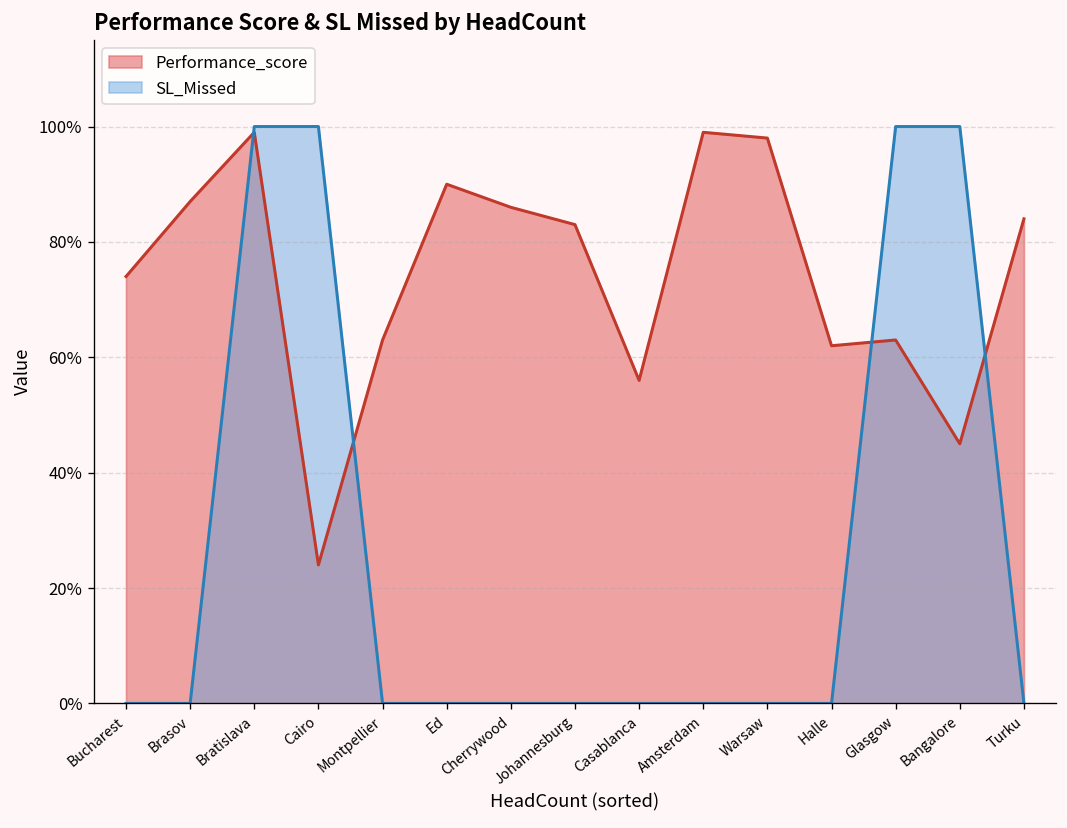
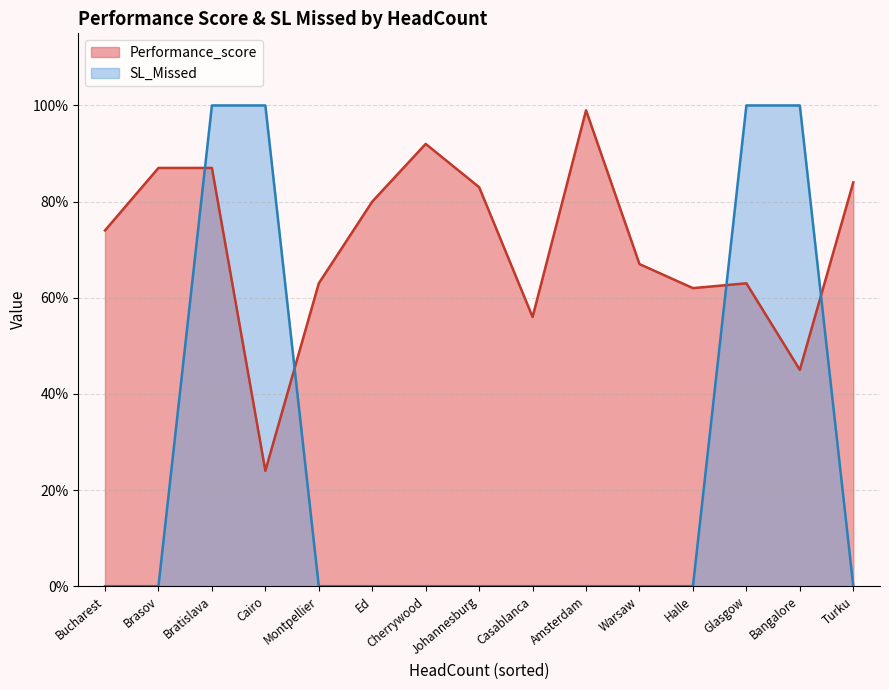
Performance_score, Bratislava: 99% -> 87%
Performance_score, Ed: 90% -> 80%
Performance_score, Cherrywood: 86% -> 92%
Performance_score, Warsaw: 98% -> 67%
